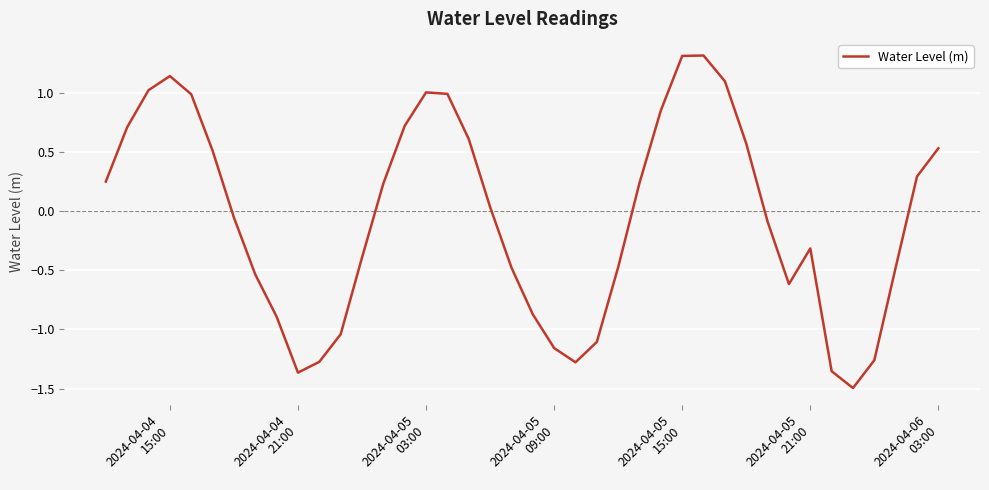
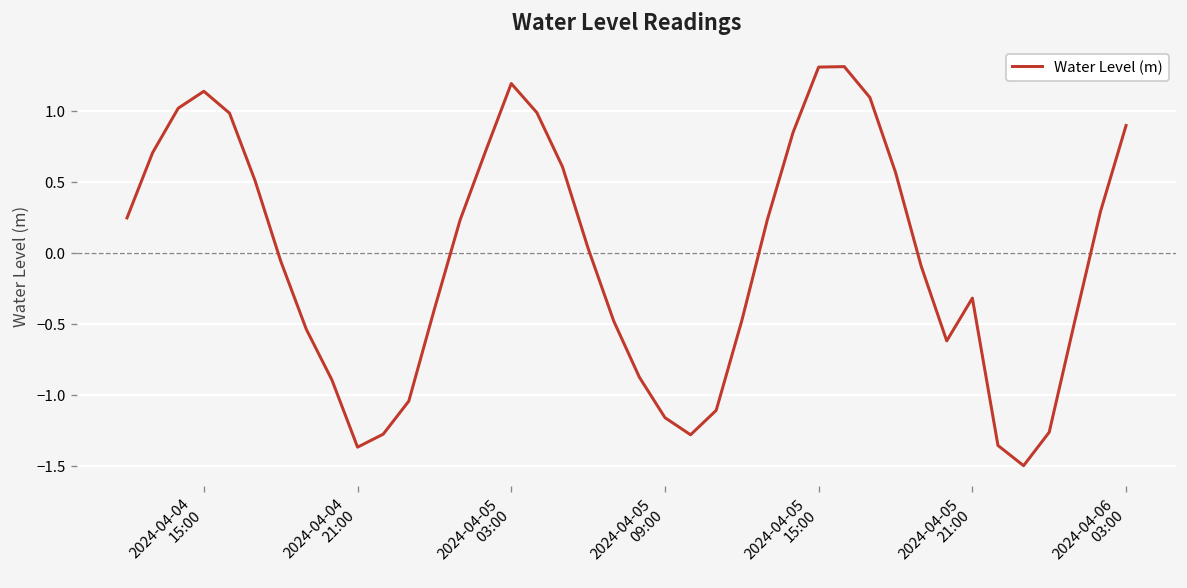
2024-04-05 03:00: 1.00 -> 1.20
2024-04-06 03:00: 0.53 -> 0.90
